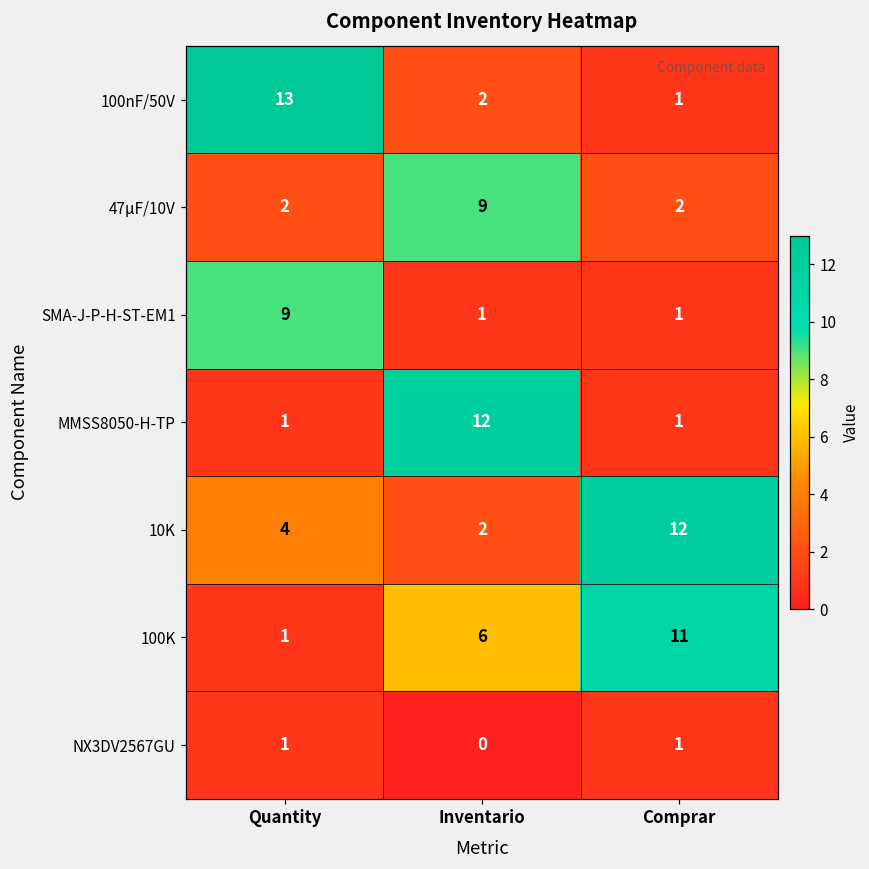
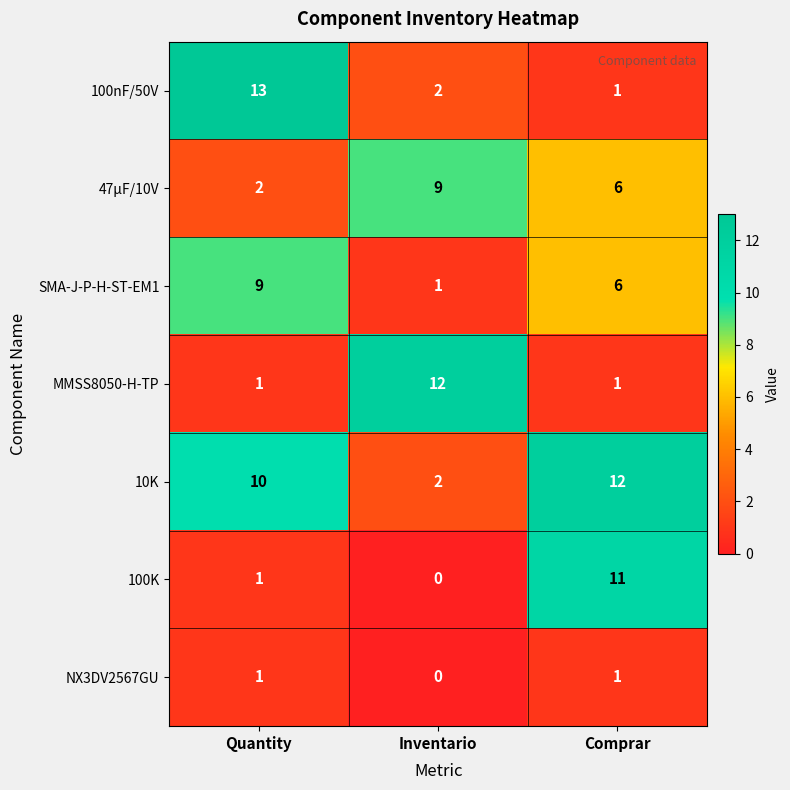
47µF/10V, Comprar: 2 -> 6
SMA-J-P-H-ST-EM1, Comprar: 1 -> 6
10K, Quantity: 4 -> 10
100K, Inventario: 6 -> 0
